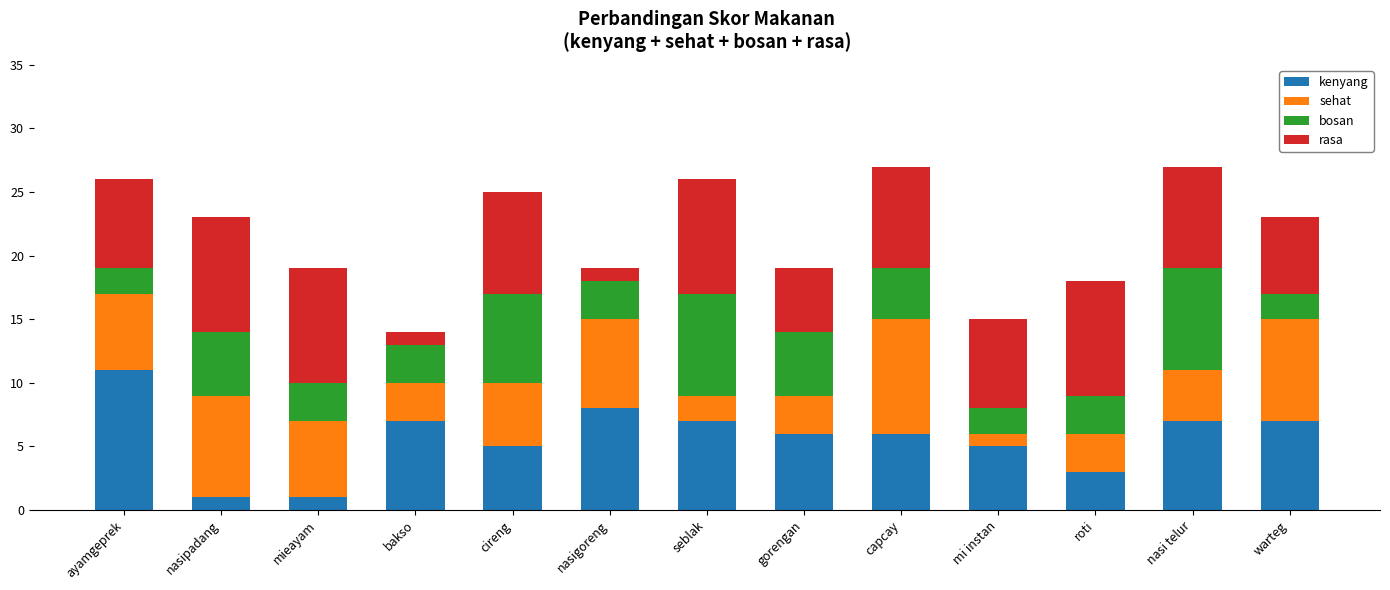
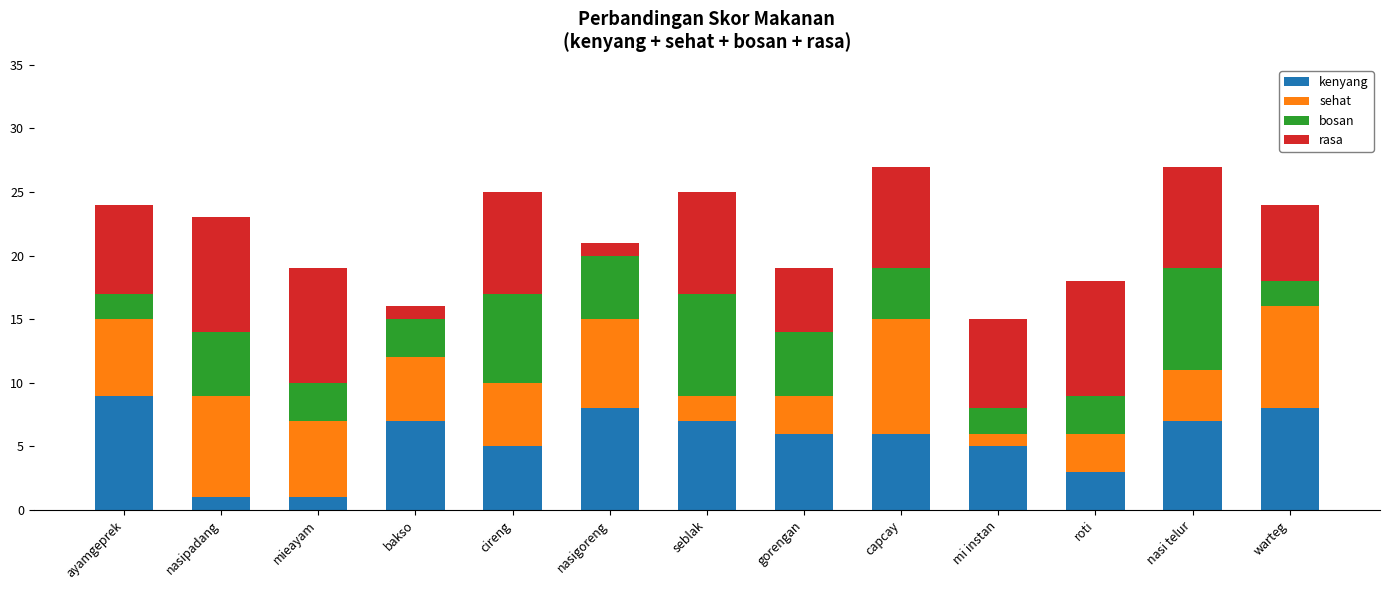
kenyang, ayamgeprek: 11 -> 9
sehat, bakso: 3 -> 5
bosan, nasigoreng: 3 -> 5
rasa, seblak: 9 -> 8
kenyang, warteg: 7 -> 8
